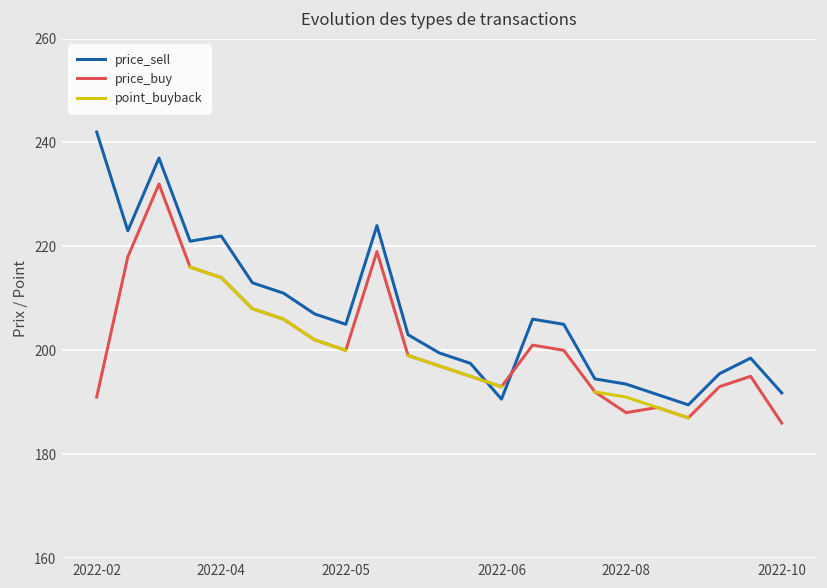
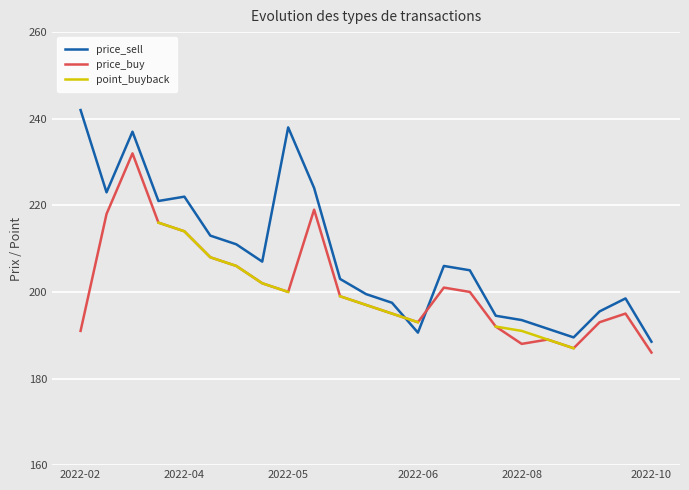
price_sell, 2022-05: 205 -> 238
price_sell, 2022-10: 192 -> 189
